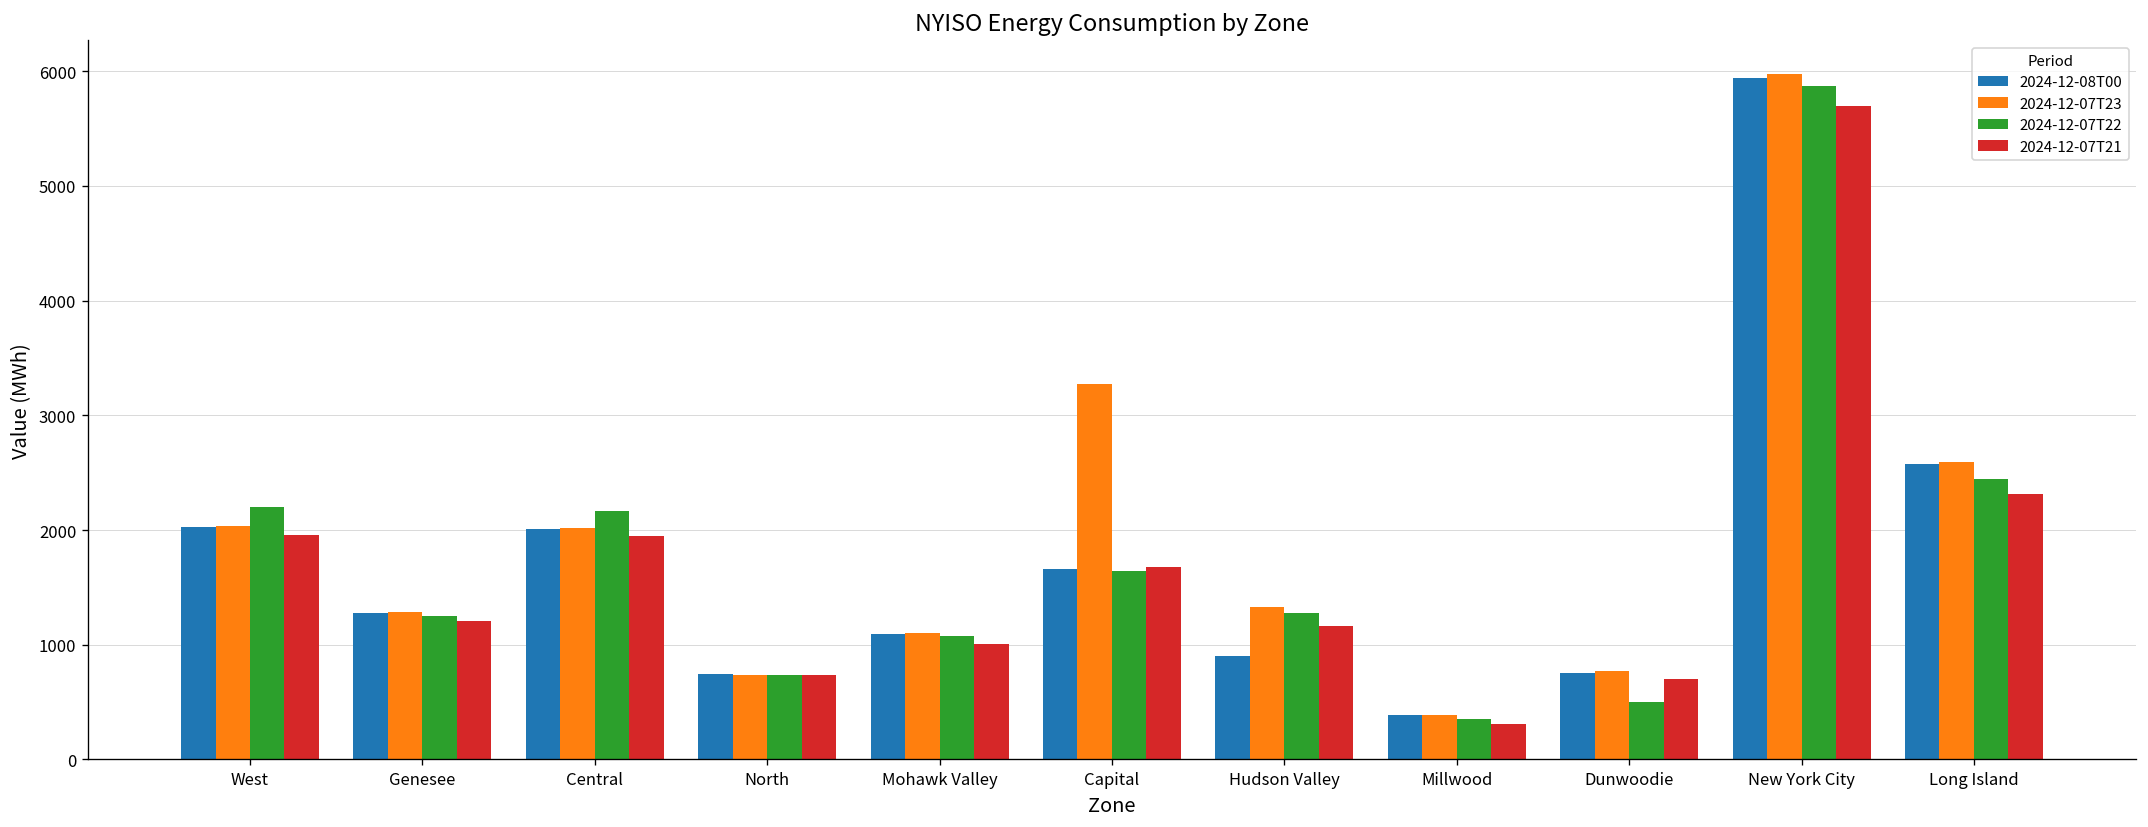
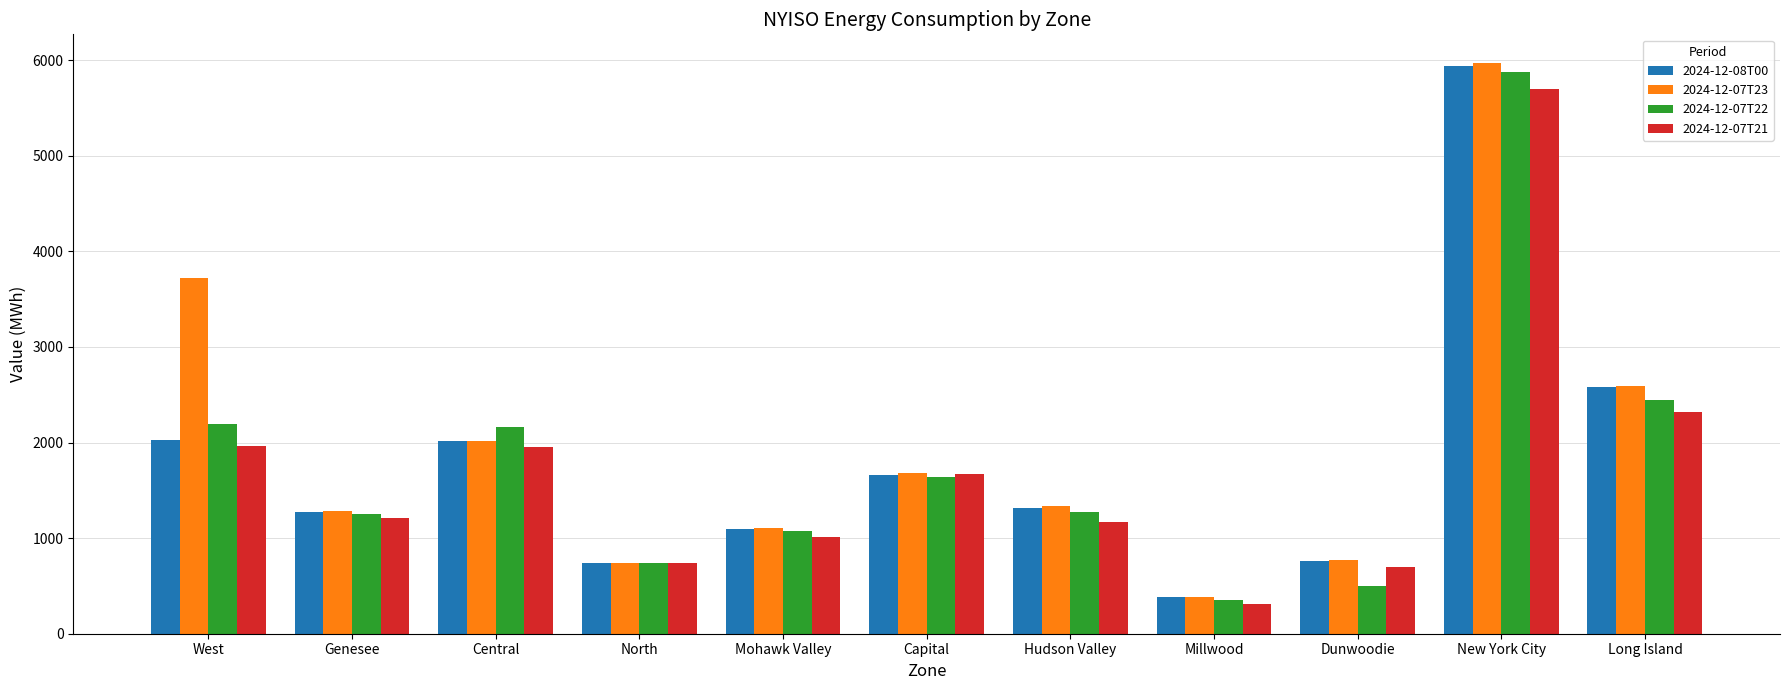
2024-12-07T23, West: 2000 -> 3700
2024-12-07T23, Capital: 3300 -> 1700
2024-12-08T00, Hudson Valley: 900 -> 1300
